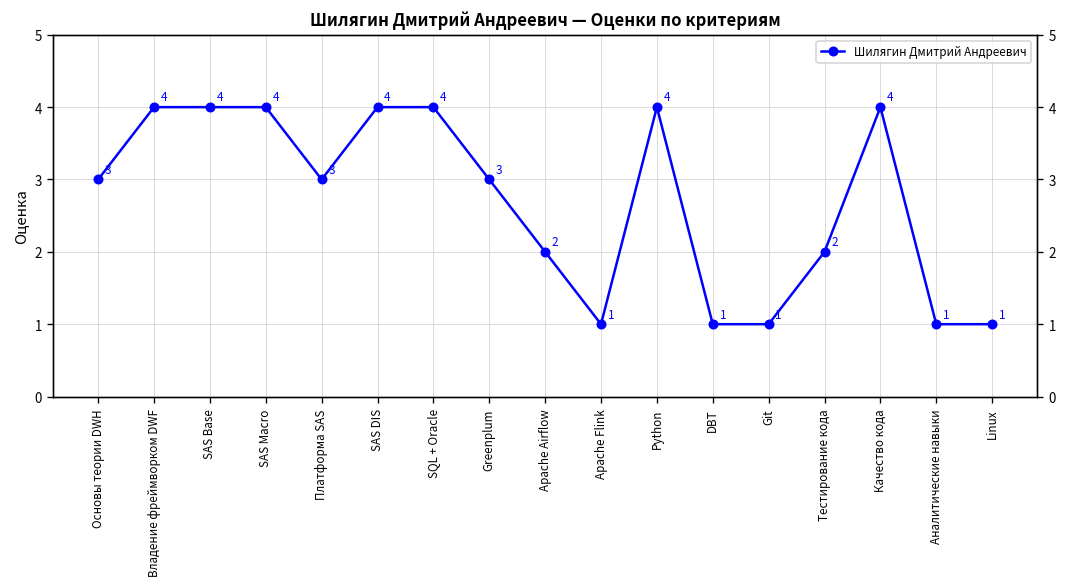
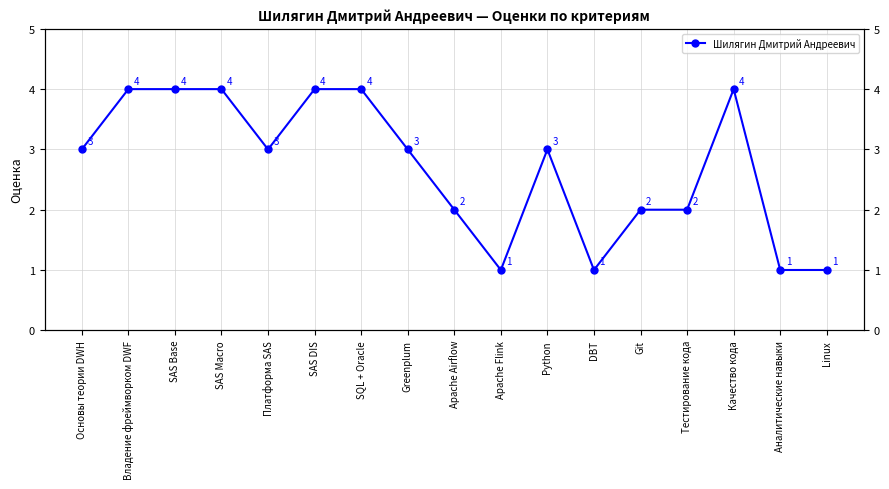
Python: 4 -> 3
Git: 1 -> 2
